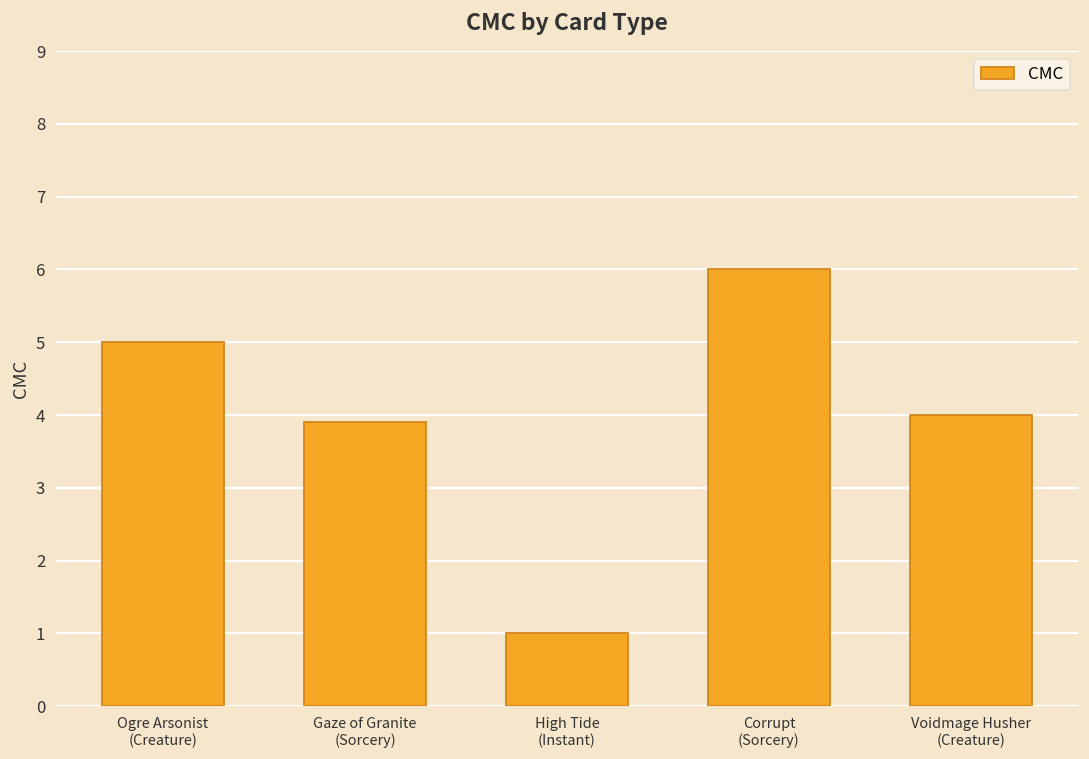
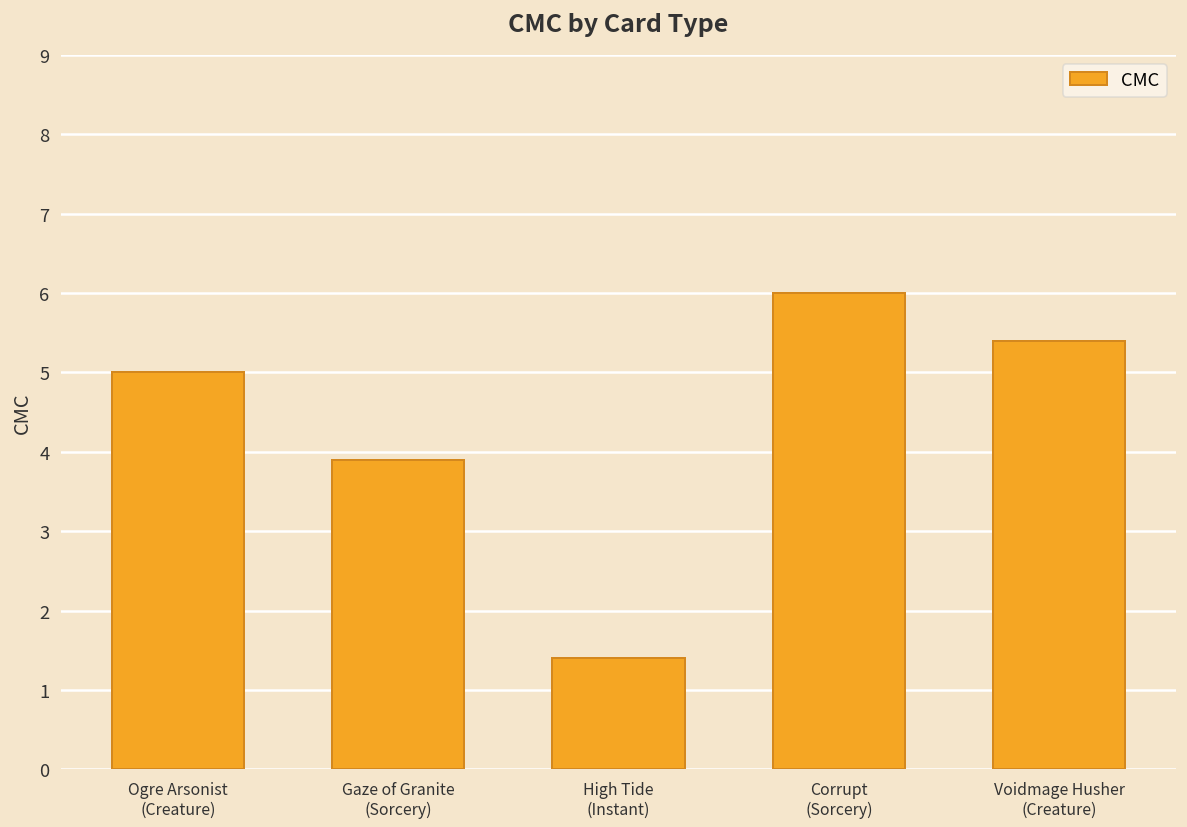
High Tide (Instant): 1.0 -> 1.4
Voidmage Husher (Creature): 4.0 -> 5.4
